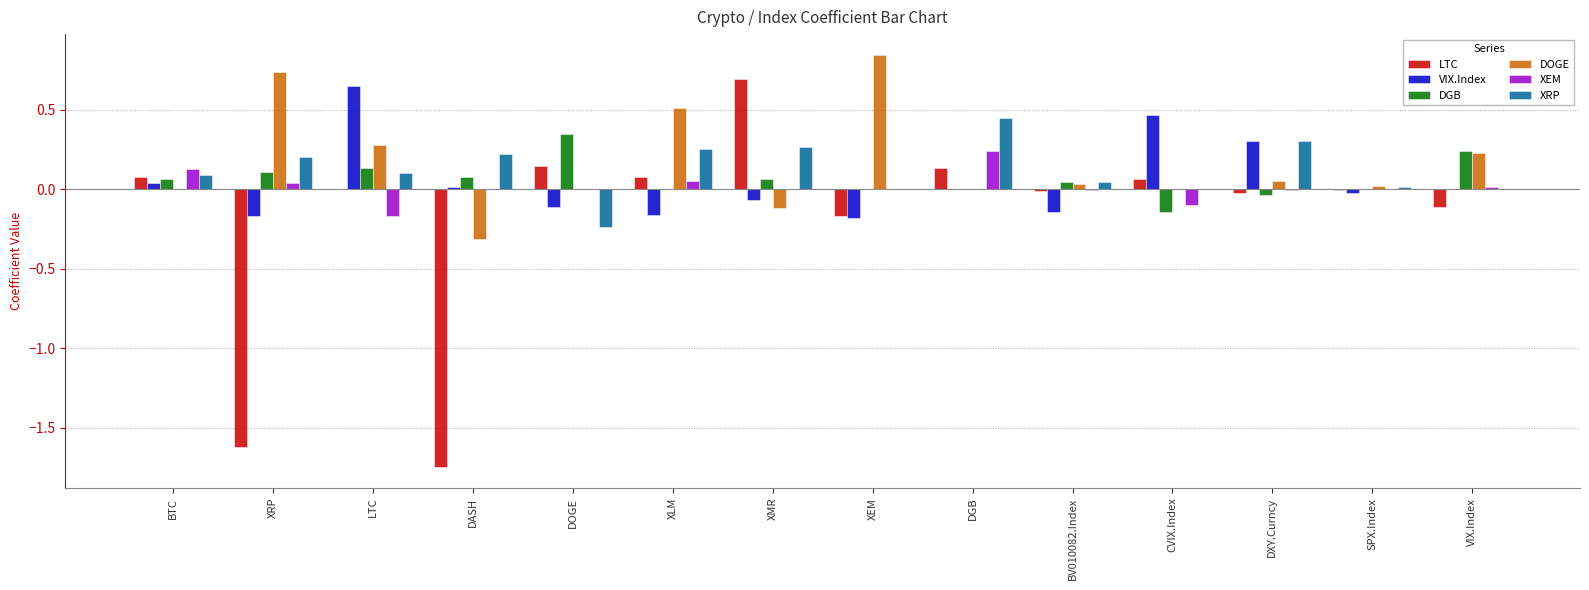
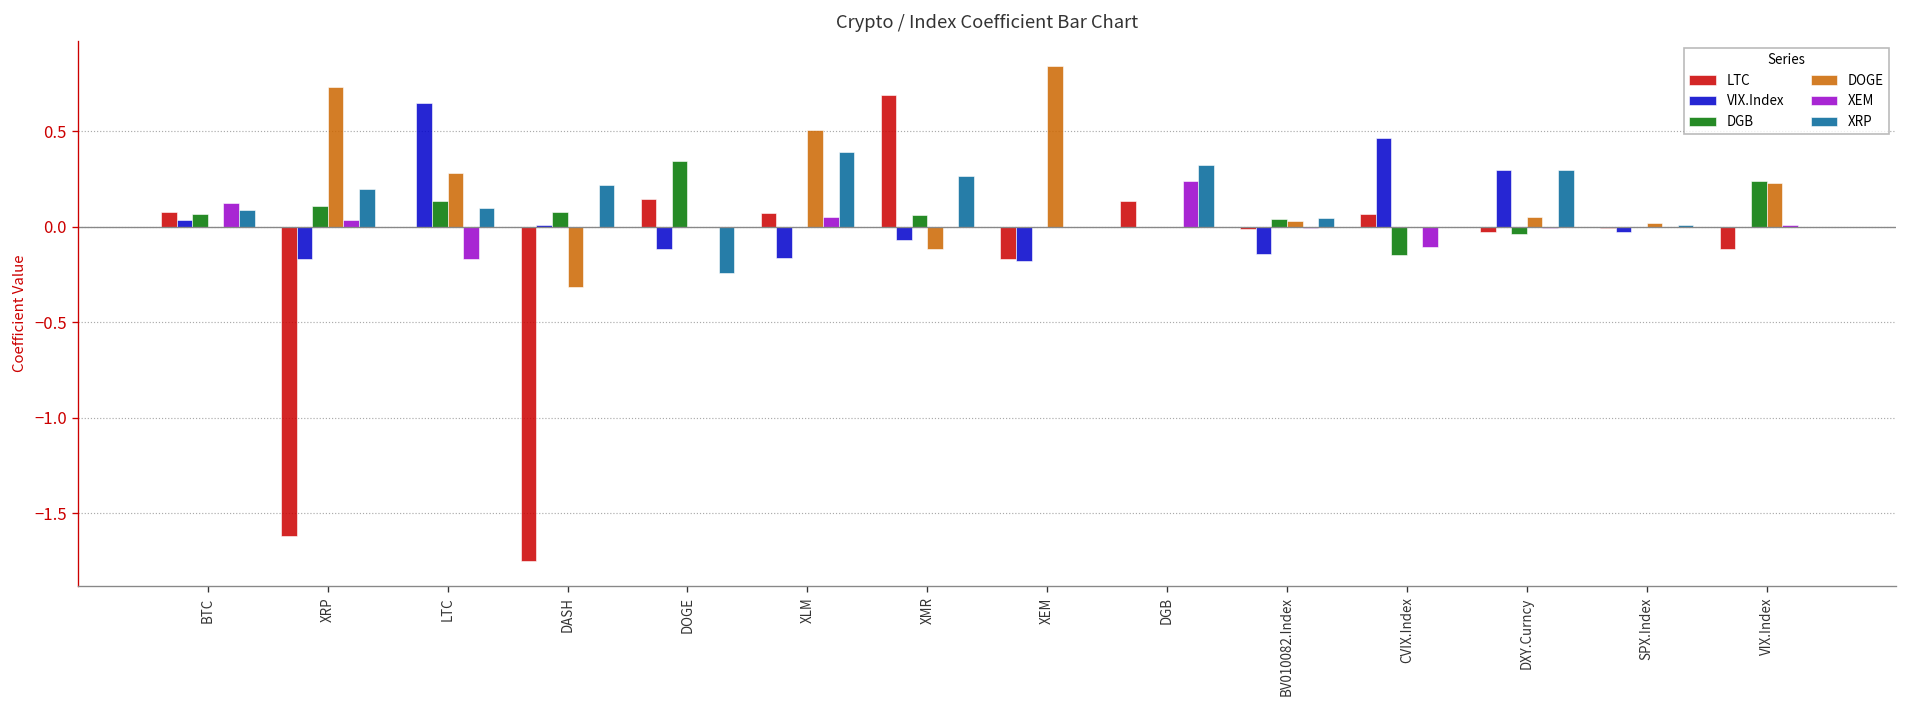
XRP, XLM: 0.25 -> 0.40
XRP, DGB: 0.45 -> 0.32
